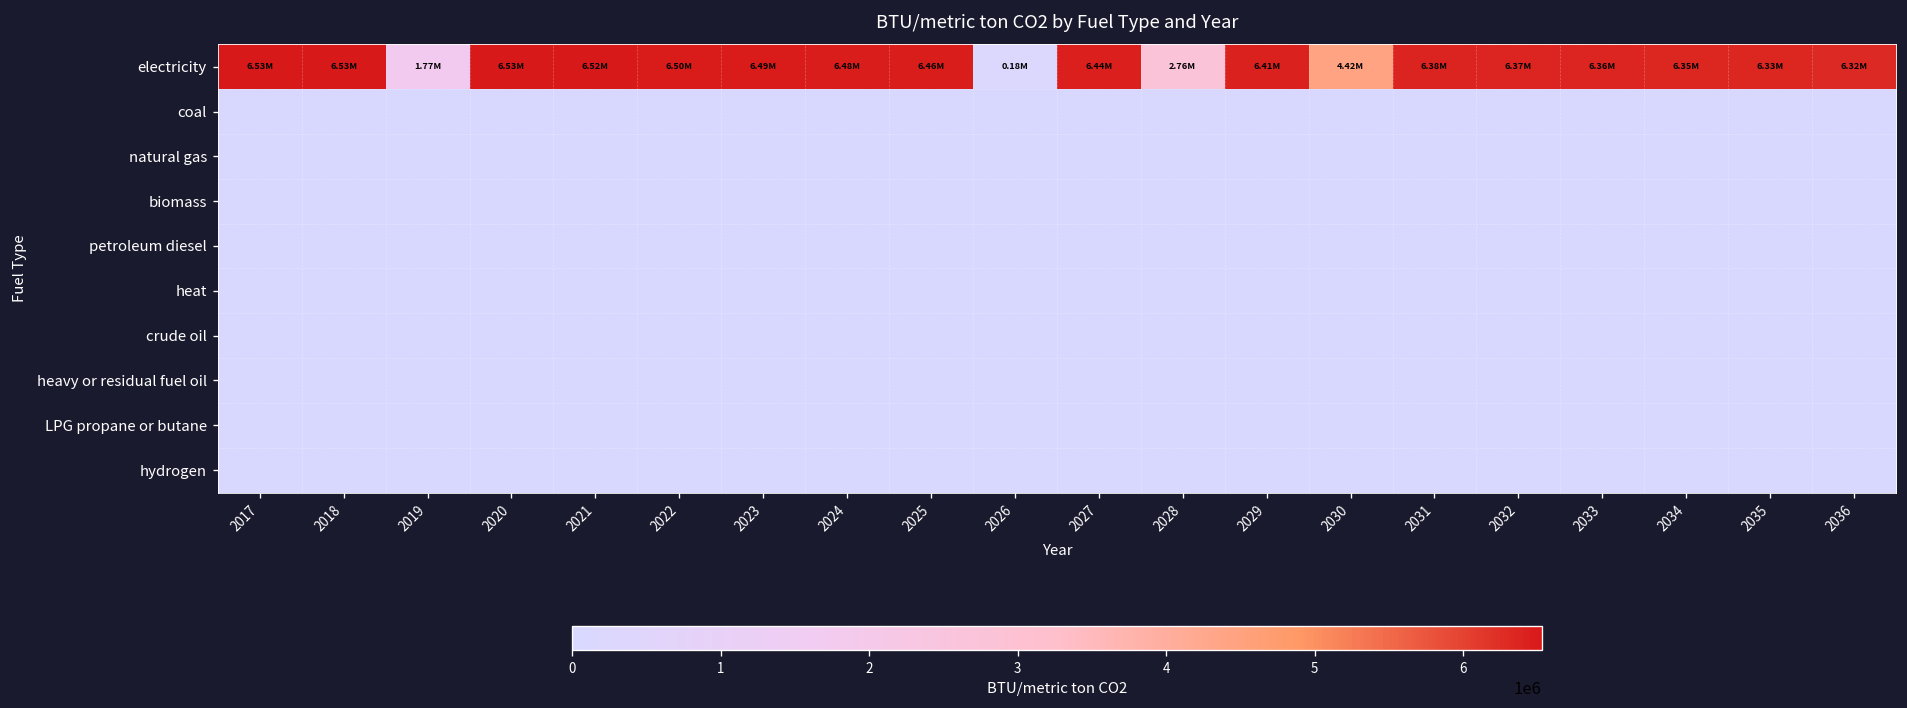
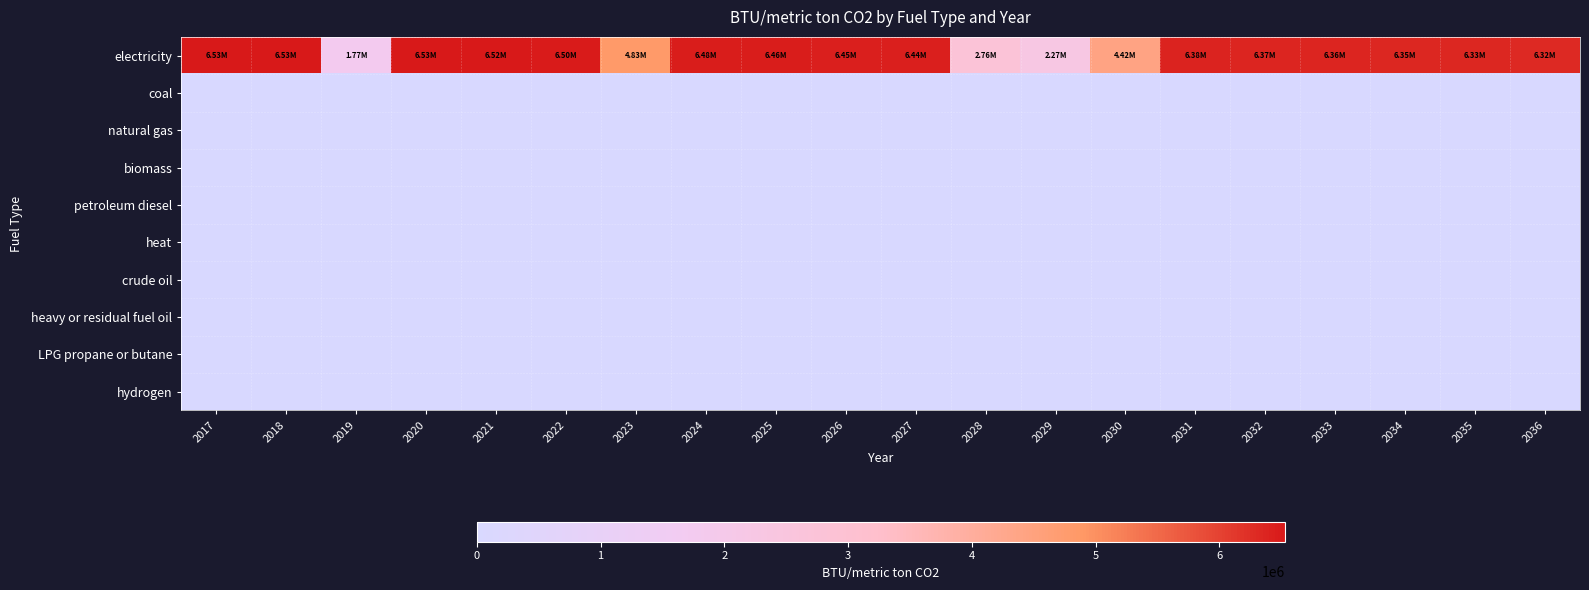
electricity, 2023: 6.49M -> 4.83M
electricity, 2026: 0.18M -> 6.45M
electricity, 2029: 6.41M -> 2.27M
